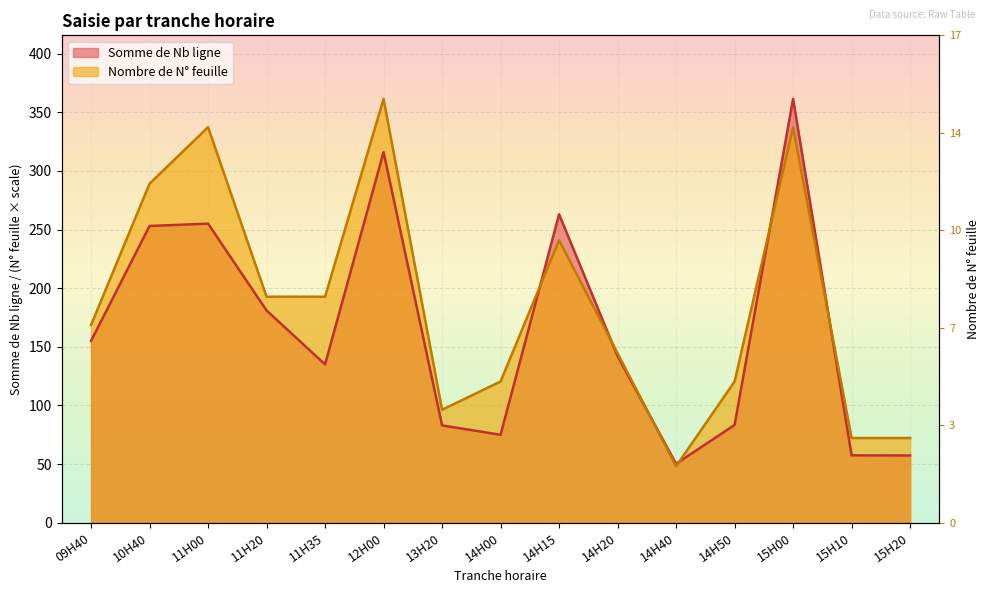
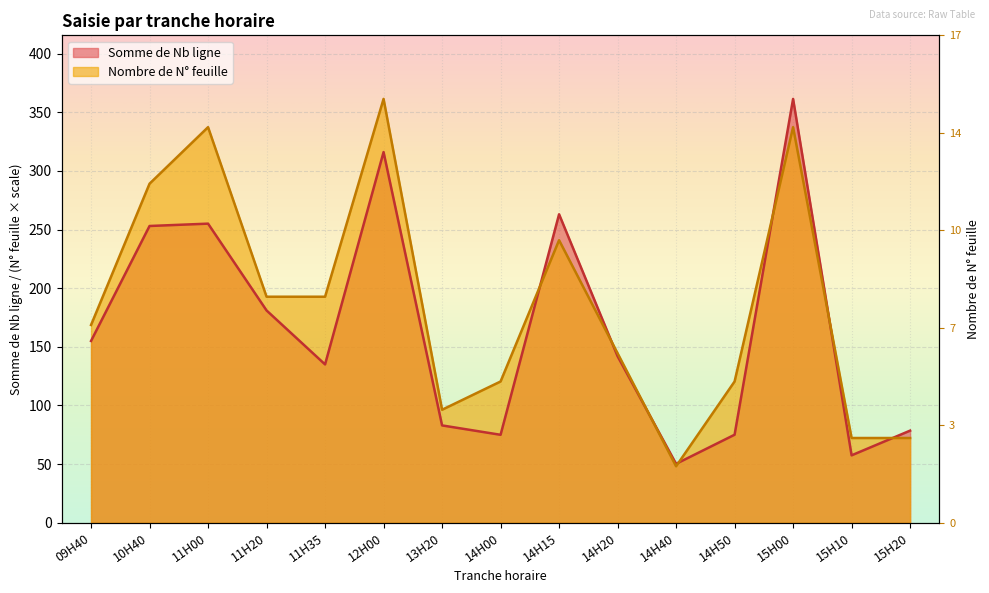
Somme de Nb ligne, 14H50: 83 -> 75
Somme de Nb ligne, 15H20: 57 -> 79
